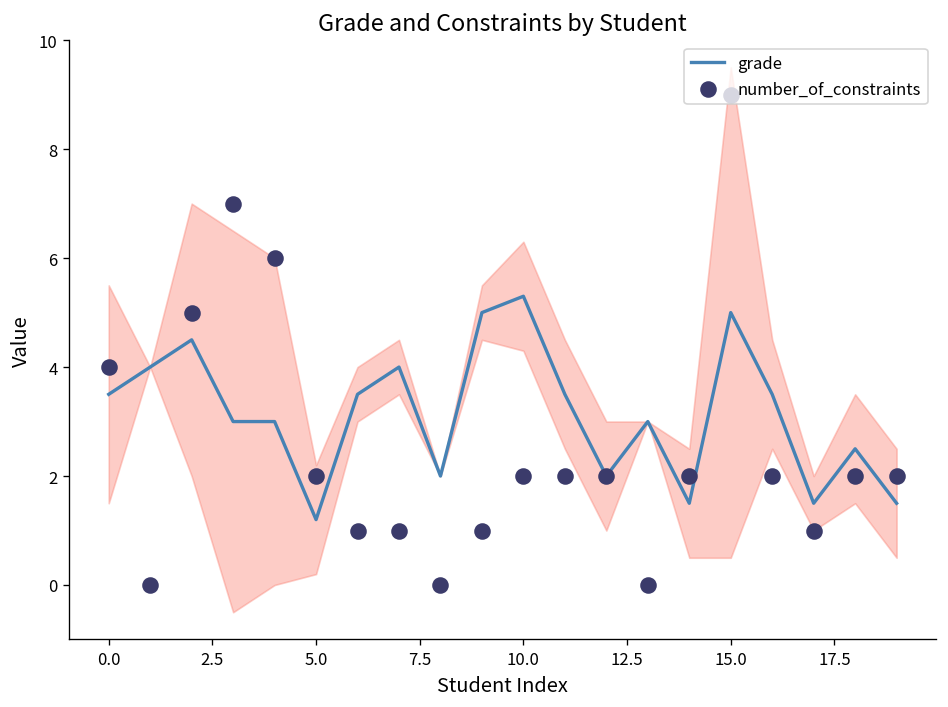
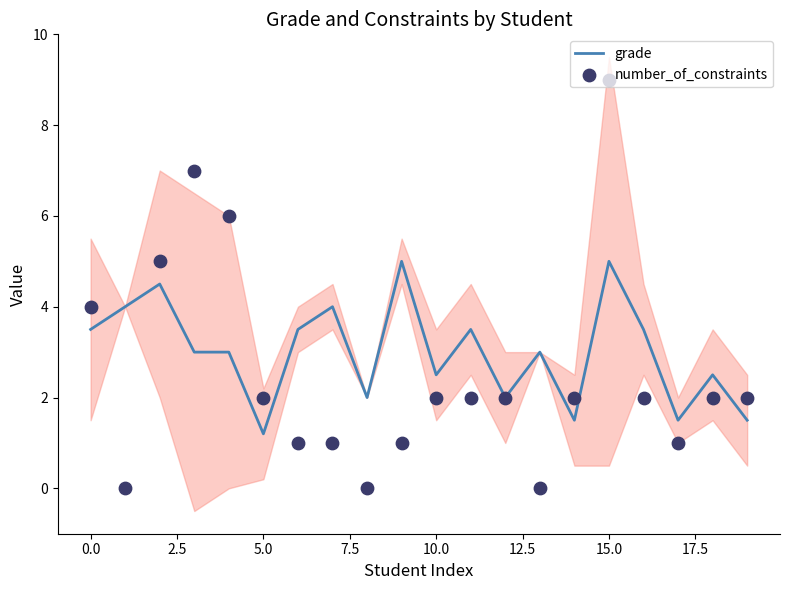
grade, 10.0: 5.3 -> 2.5
